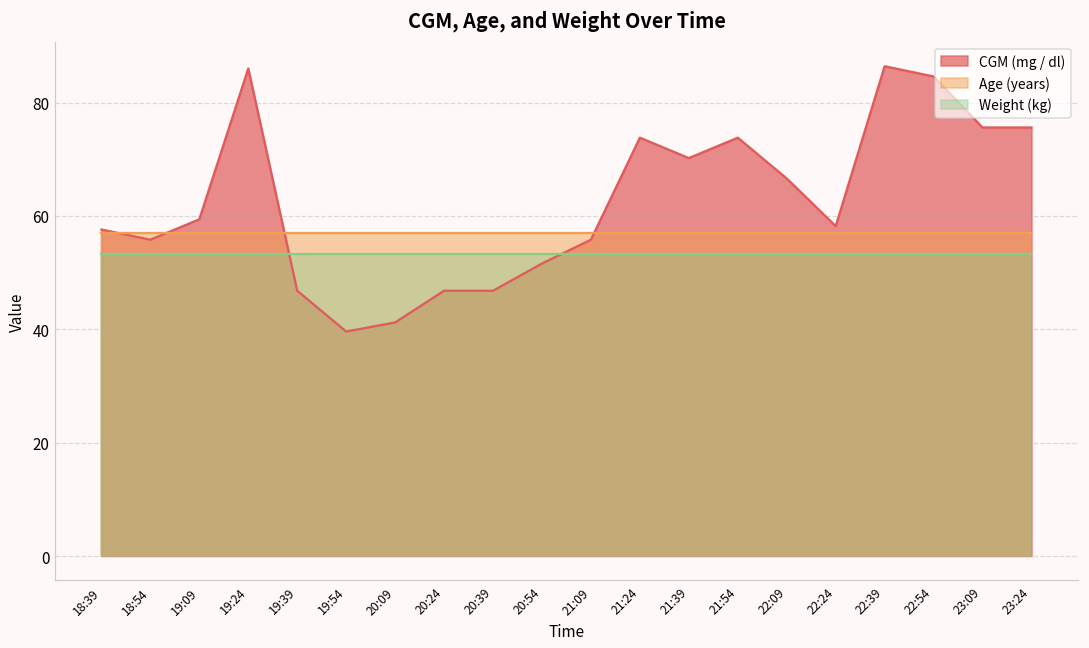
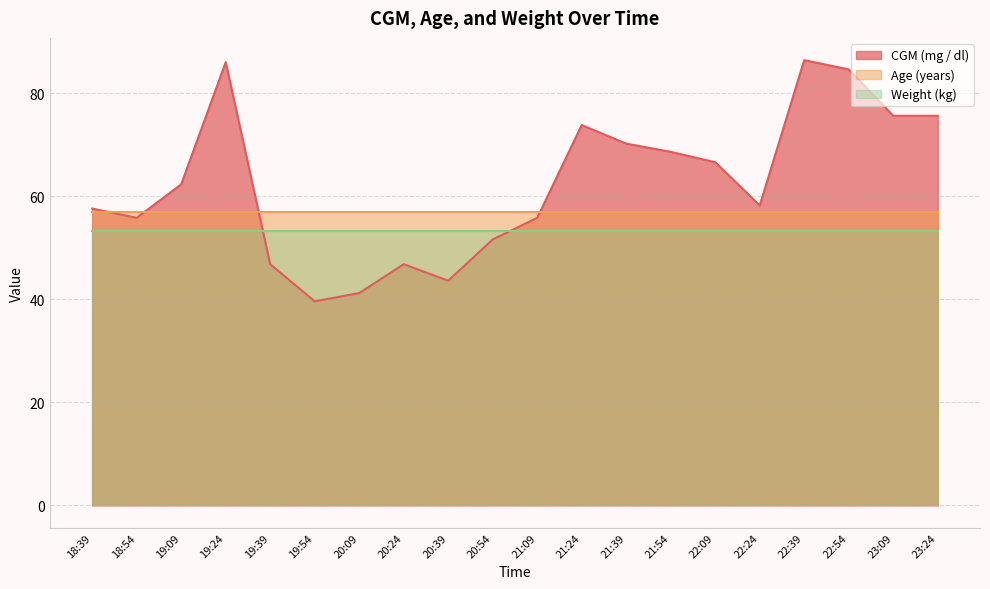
CGM (mg / dl), 19:09: 59 -> 62
CGM (mg / dl), 20:39: 47 -> 44
CGM (mg / dl), 21:54: 74 -> 69
